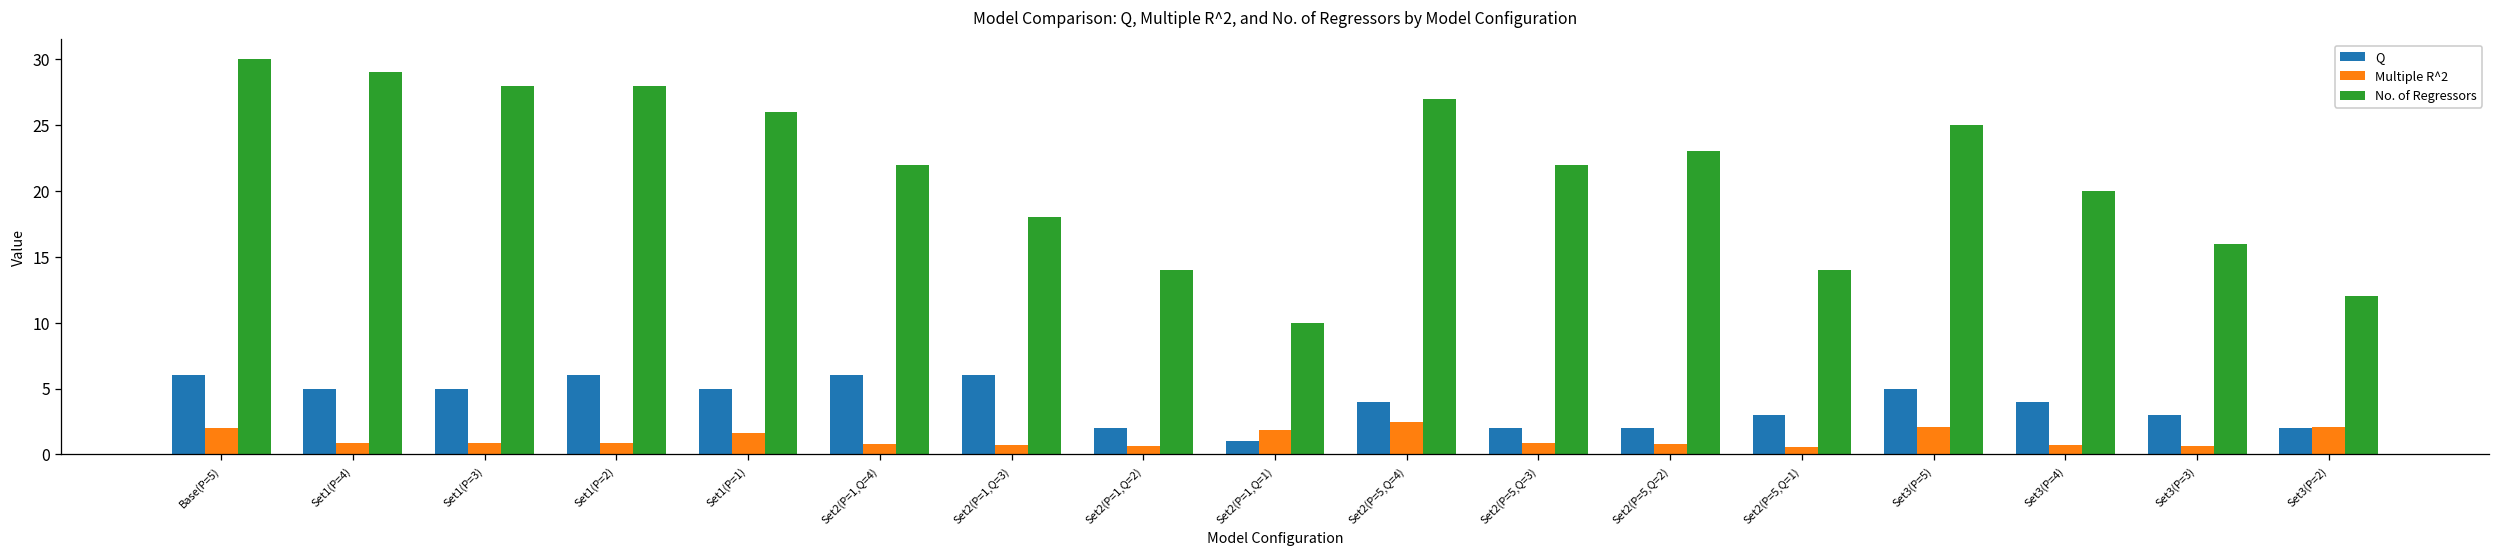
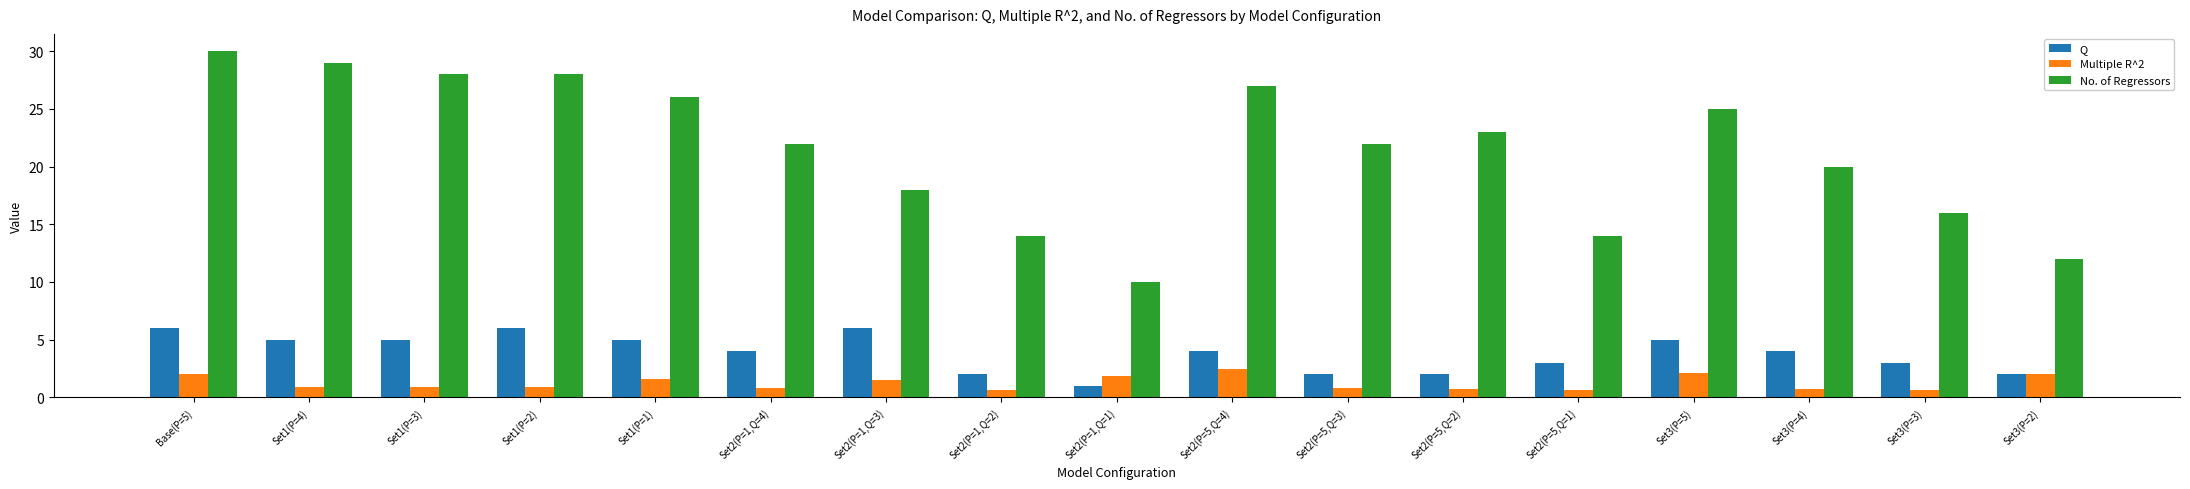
Q, Set2(P=1,Q=4): 6 -> 4
Multiple R^2, Set2(P=1,Q=3): 0.7 -> 1.5
